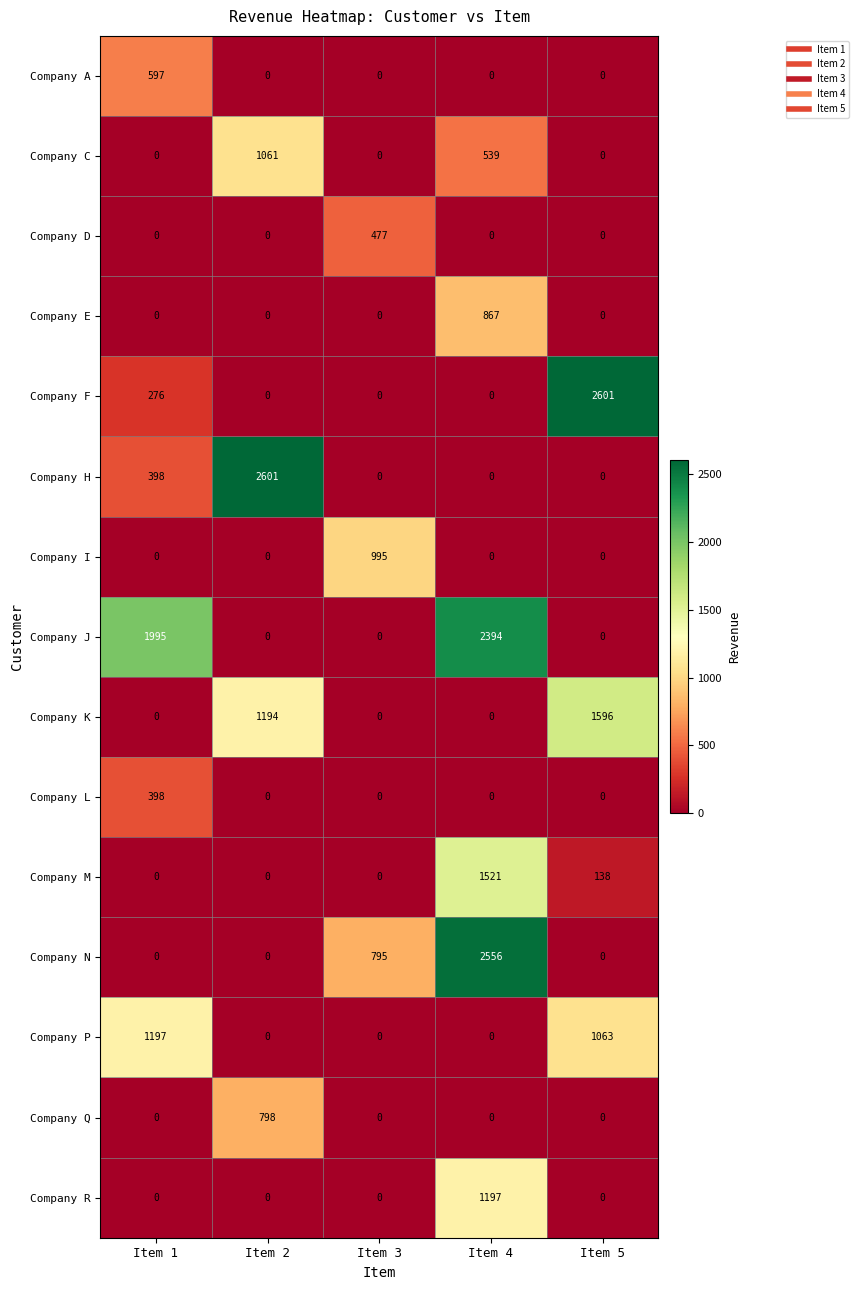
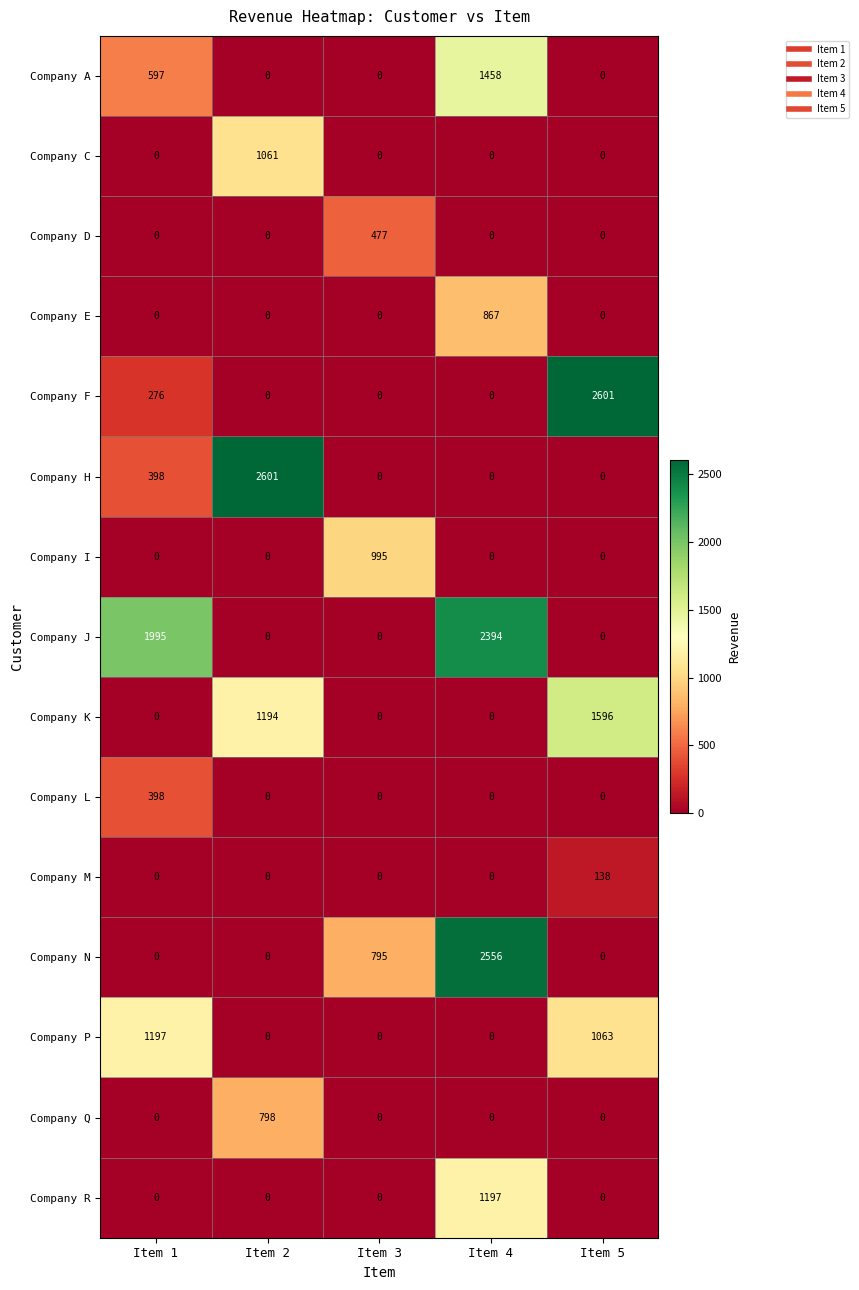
Company A, Item 4: 0 -> 1458
Company C, Item 4: 539 -> 0
Company M, Item 4: 1521 -> 0
